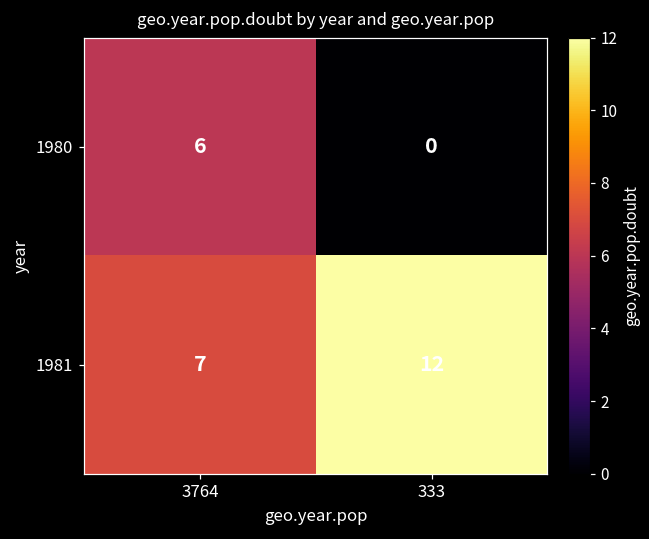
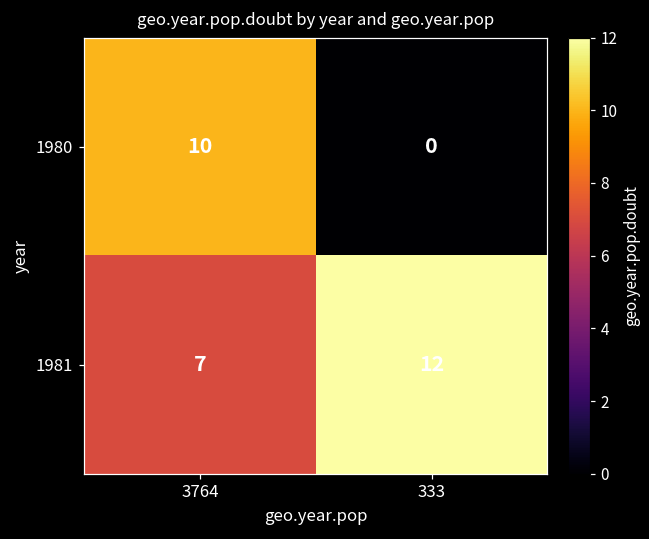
1980, 3764: 6 -> 10
